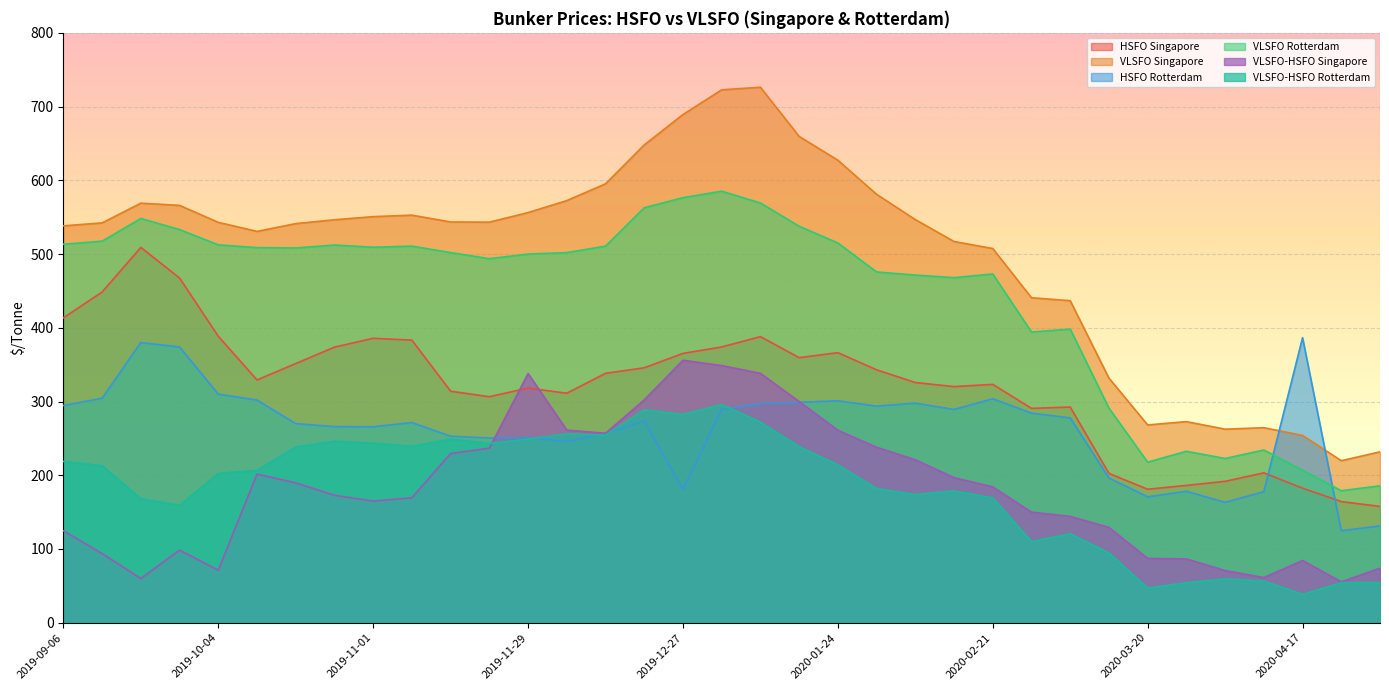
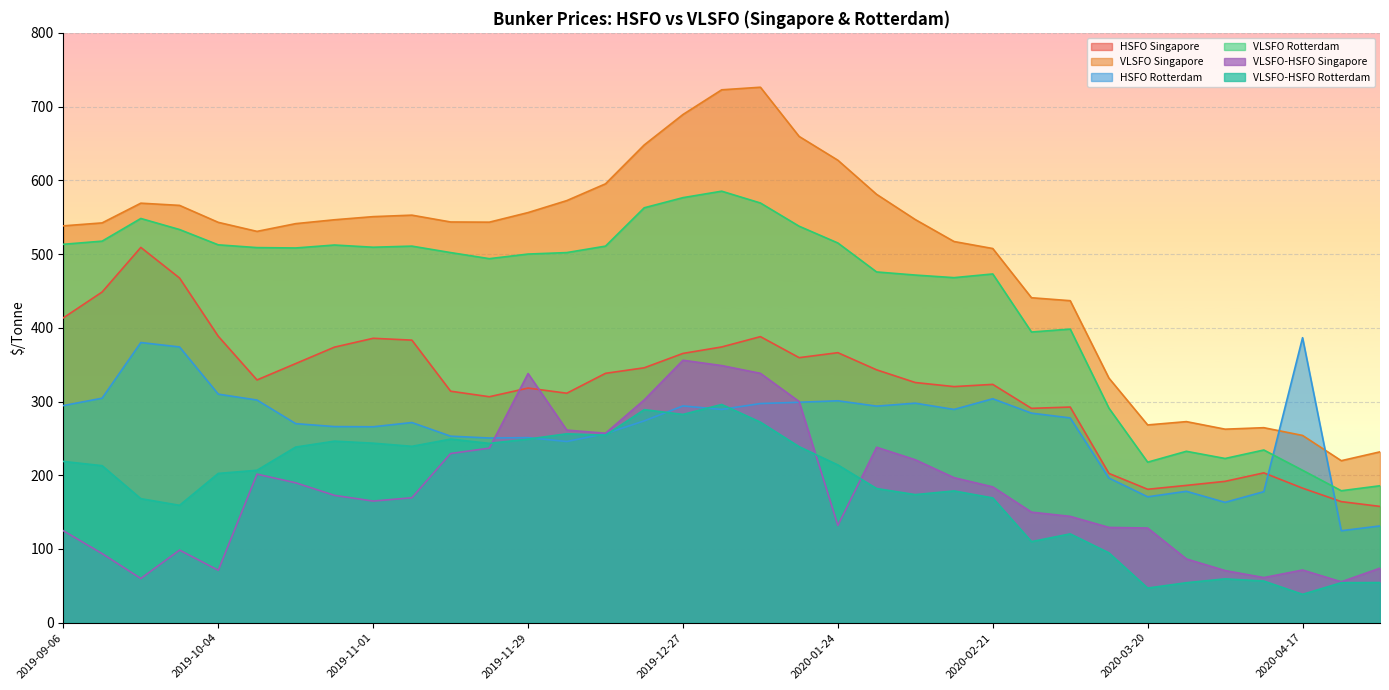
HSFO Rotterdam, 2019-12-27: 180 -> 290
VLSFO-HSFO Singapore, 2020-01-24: 260 -> 130
VLSFO-HSFO Singapore, 2020-03-20: 90 -> 130
VLSFO-HSFO Singapore, 2020-04-17: 80 -> 70
